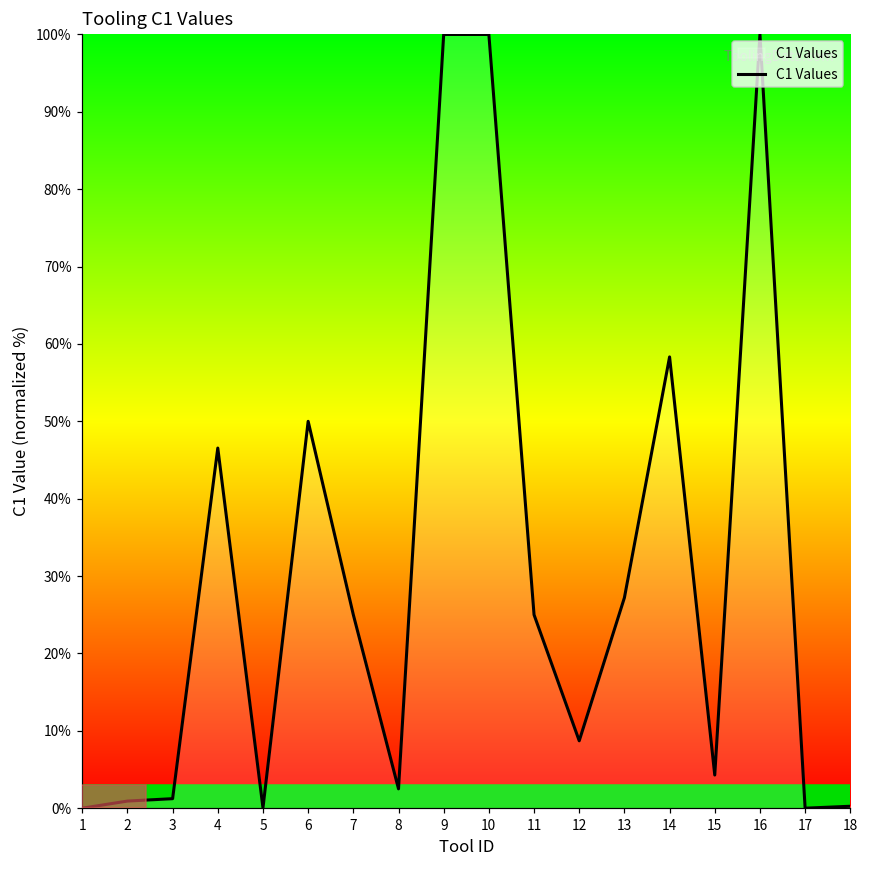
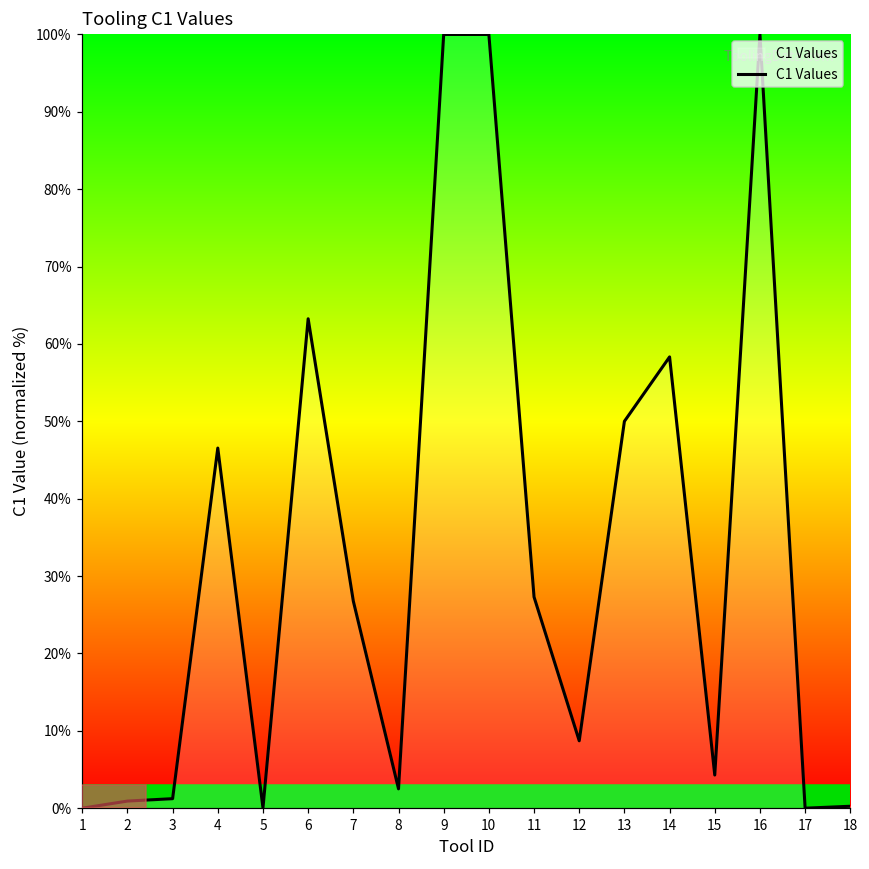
6: 50% -> 63%
7: 25% -> 27%
11: 25% -> 27%
13: 27% -> 50%
